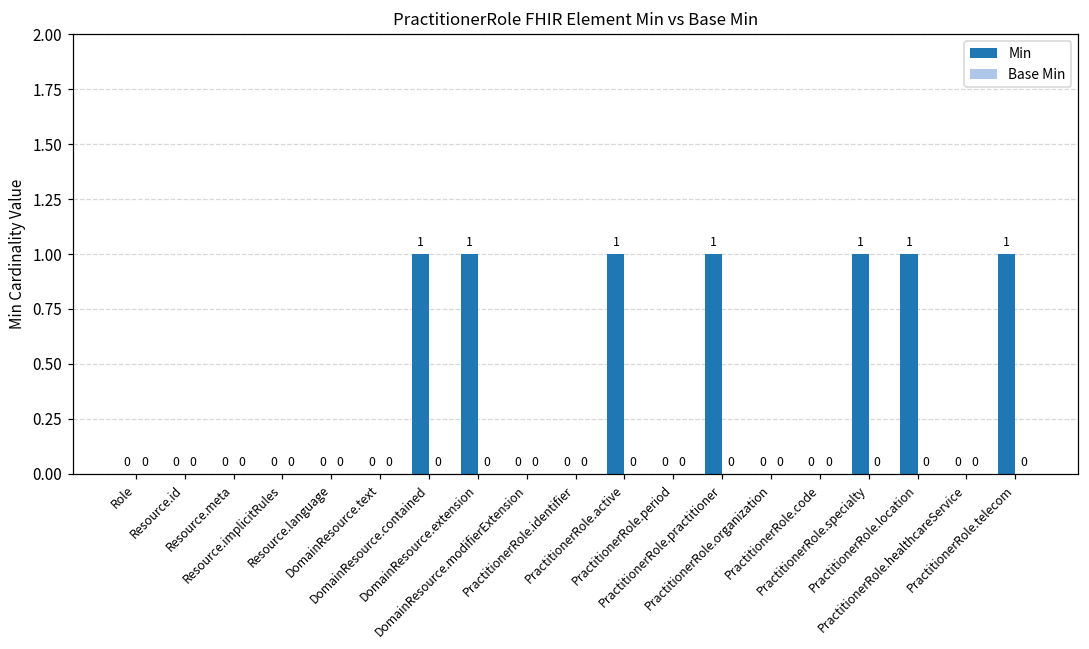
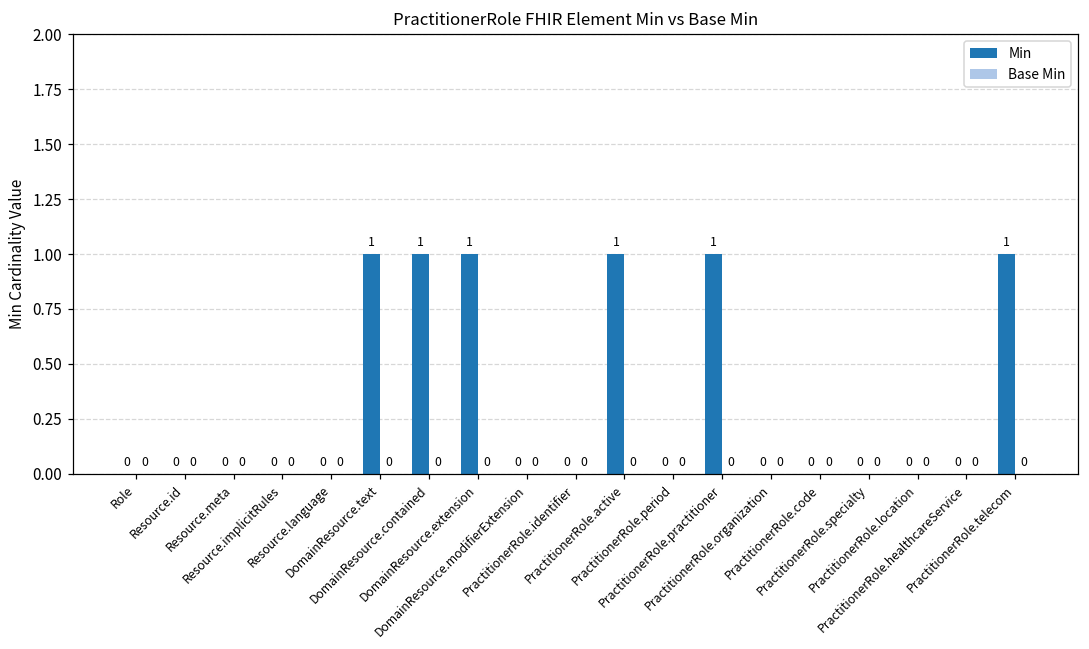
Min, DomainResource.text: 0 -> 1
Min, PractitionerRole.specialty: 1 -> 0
Min, PractitionerRole.location: 1 -> 0
